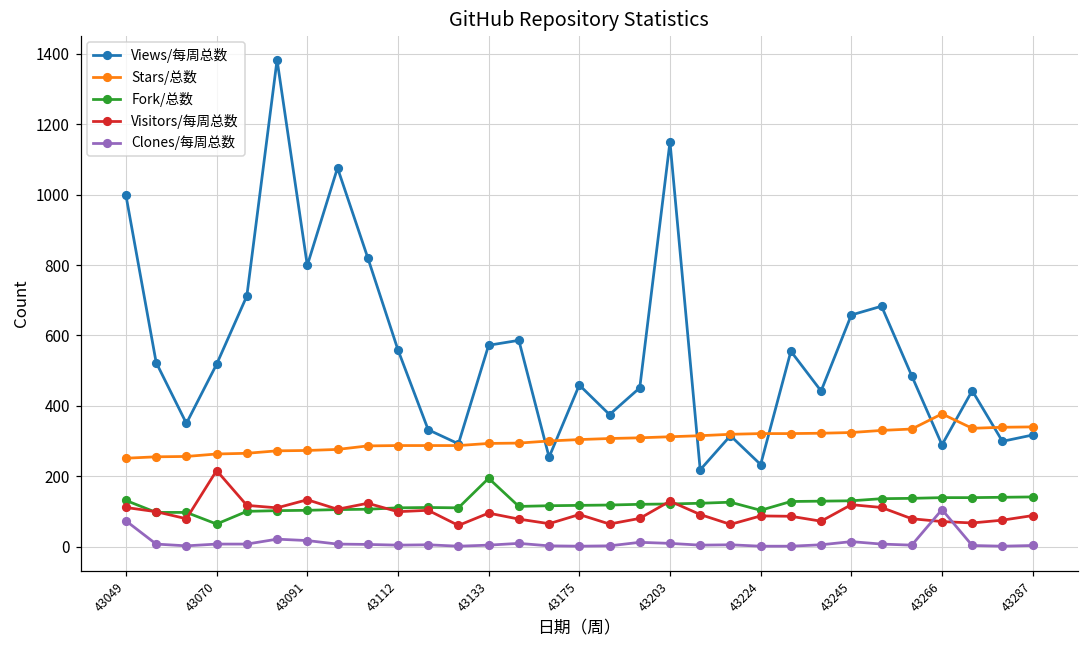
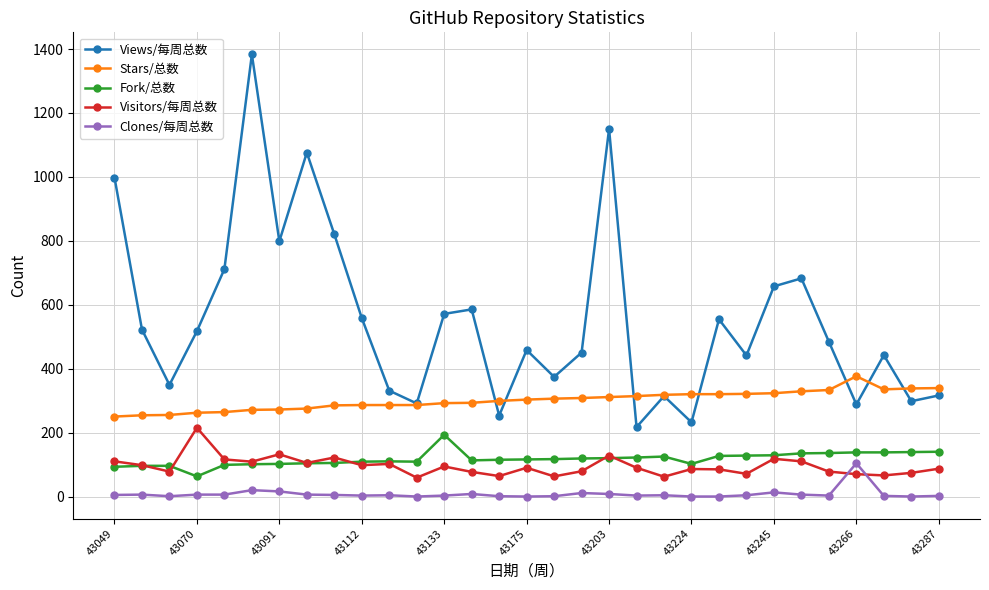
Fork/总数, 43049: 130 -> 90
Clones/每周总数, 43049: 70 -> 10
